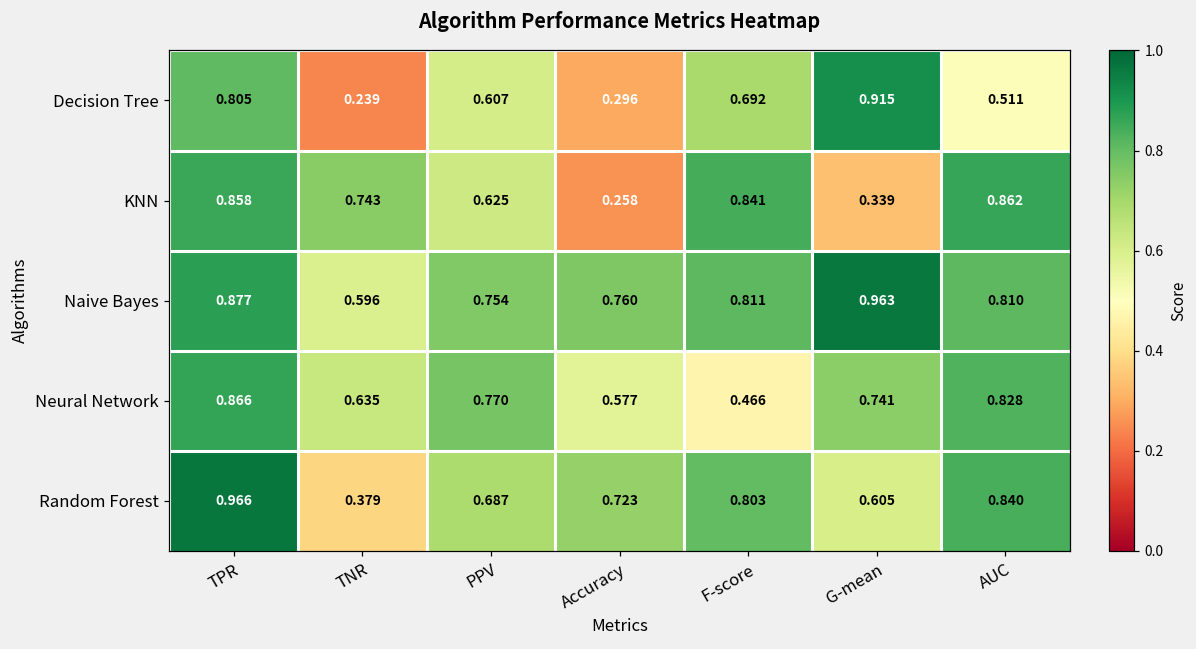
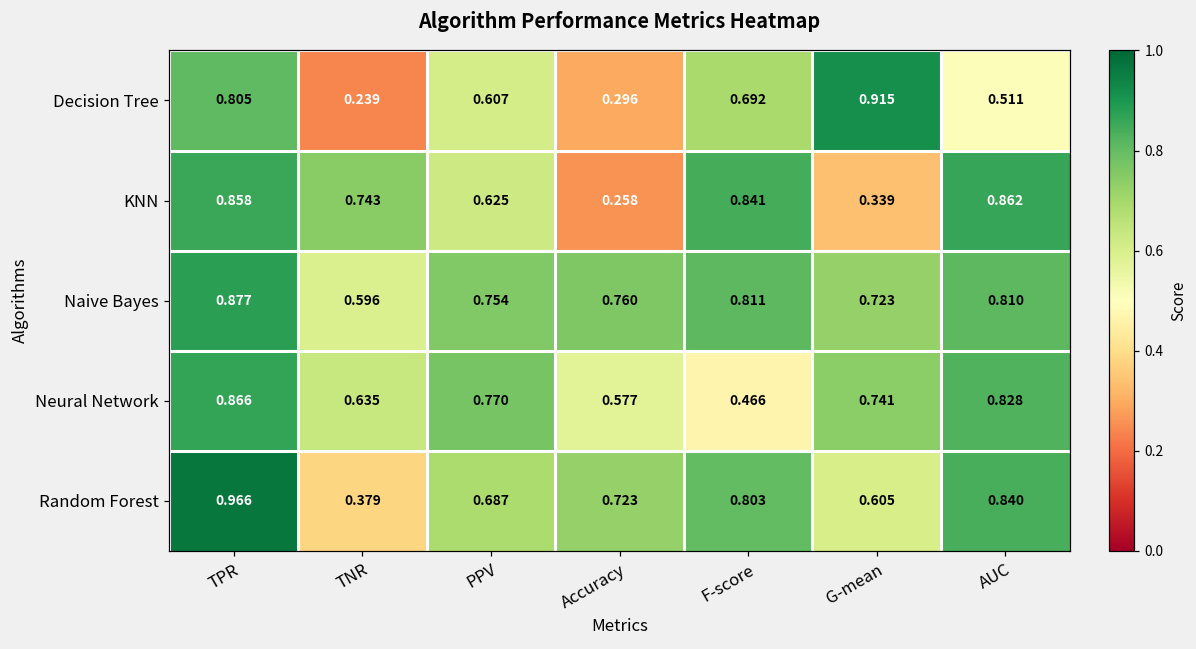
Naive Bayes, G-mean: 0.963 -> 0.723
